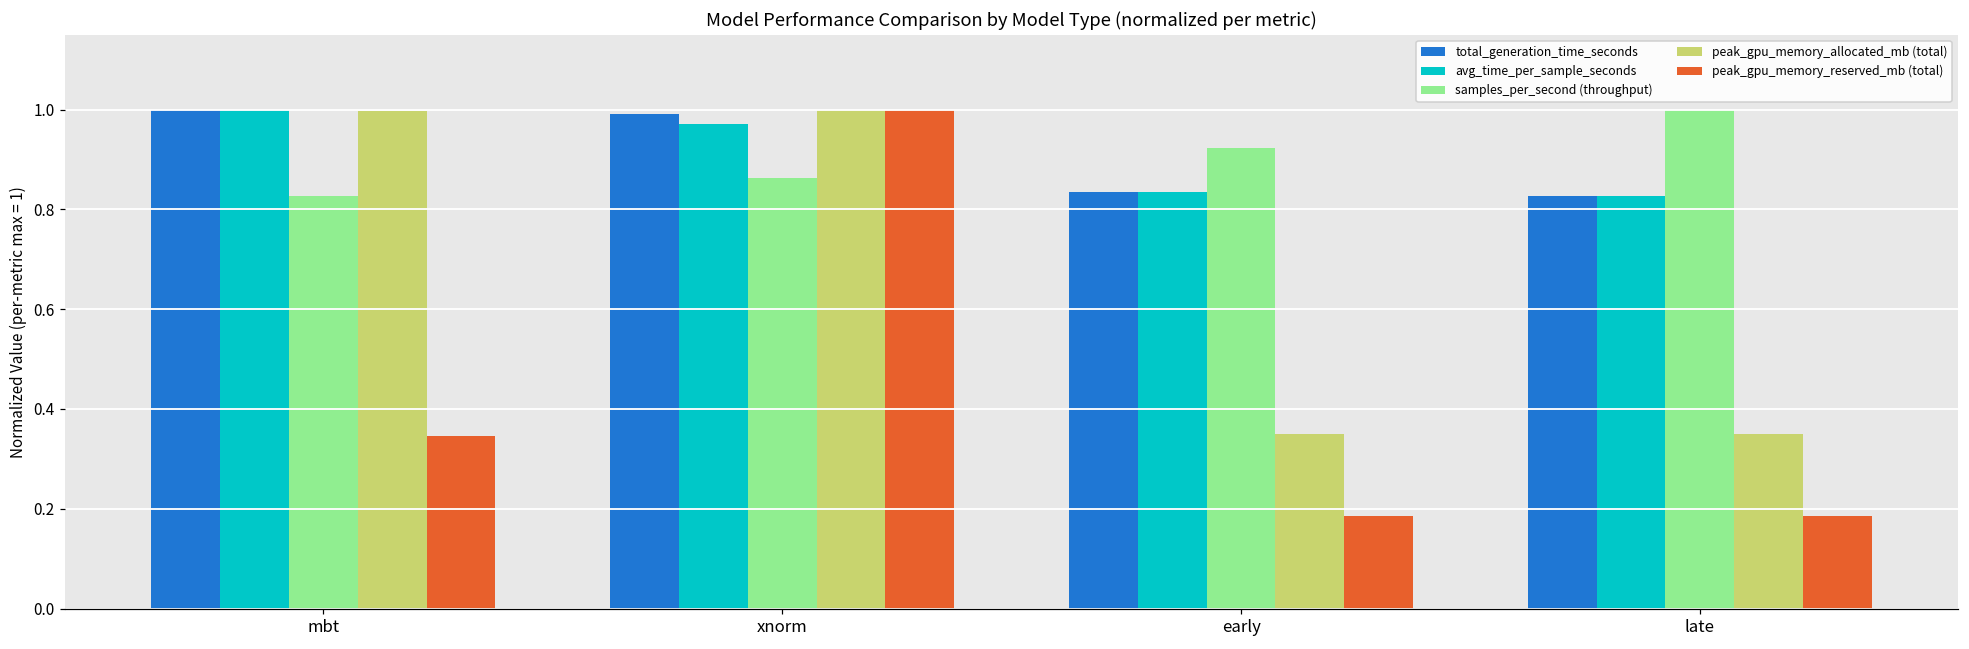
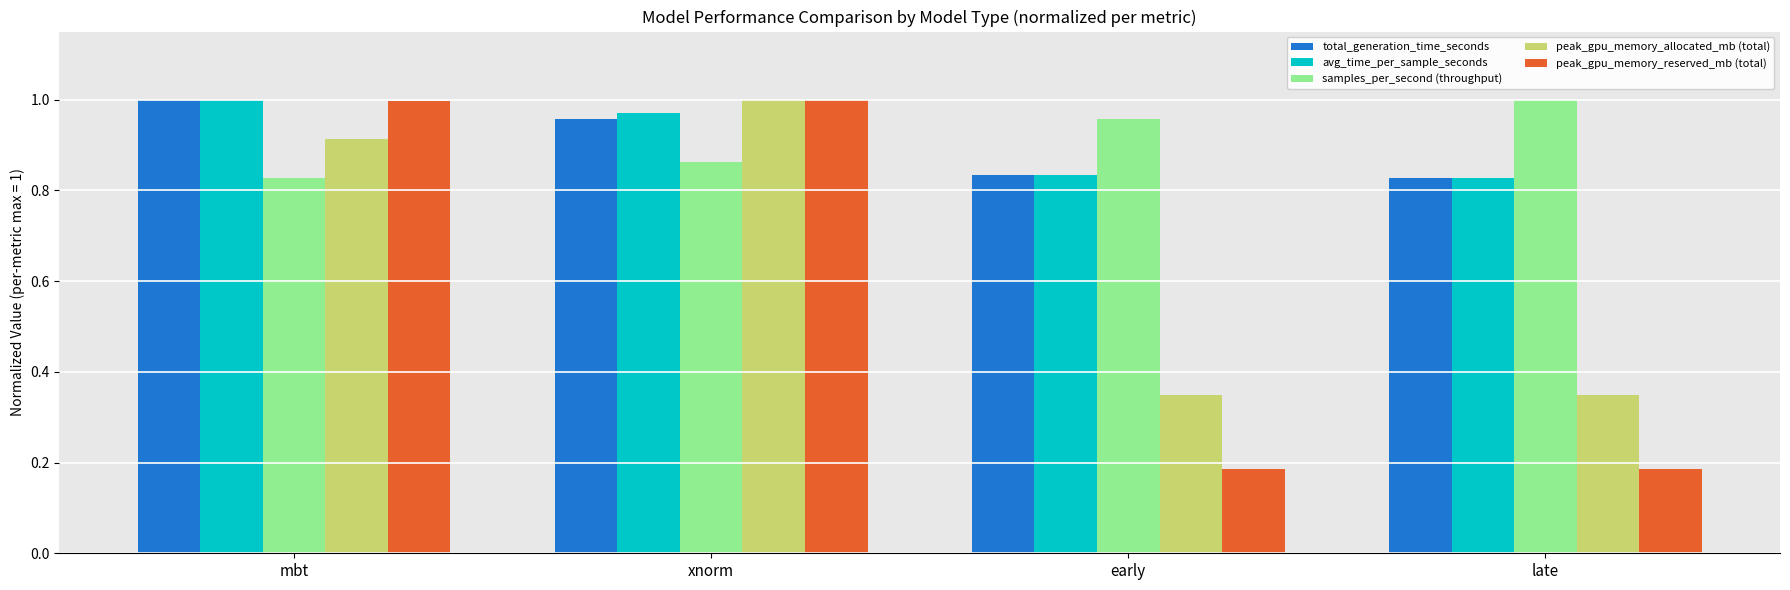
peak_gpu_memory_allocated_mb (total), mbt: 1.00 -> 0.91
peak_gpu_memory_reserved_mb (total), mbt: 0.35 -> 1.00
total_generation_time_seconds, xnorm: 0.99 -> 0.96
samples_per_second (throughput), early: 0.92 -> 0.96
